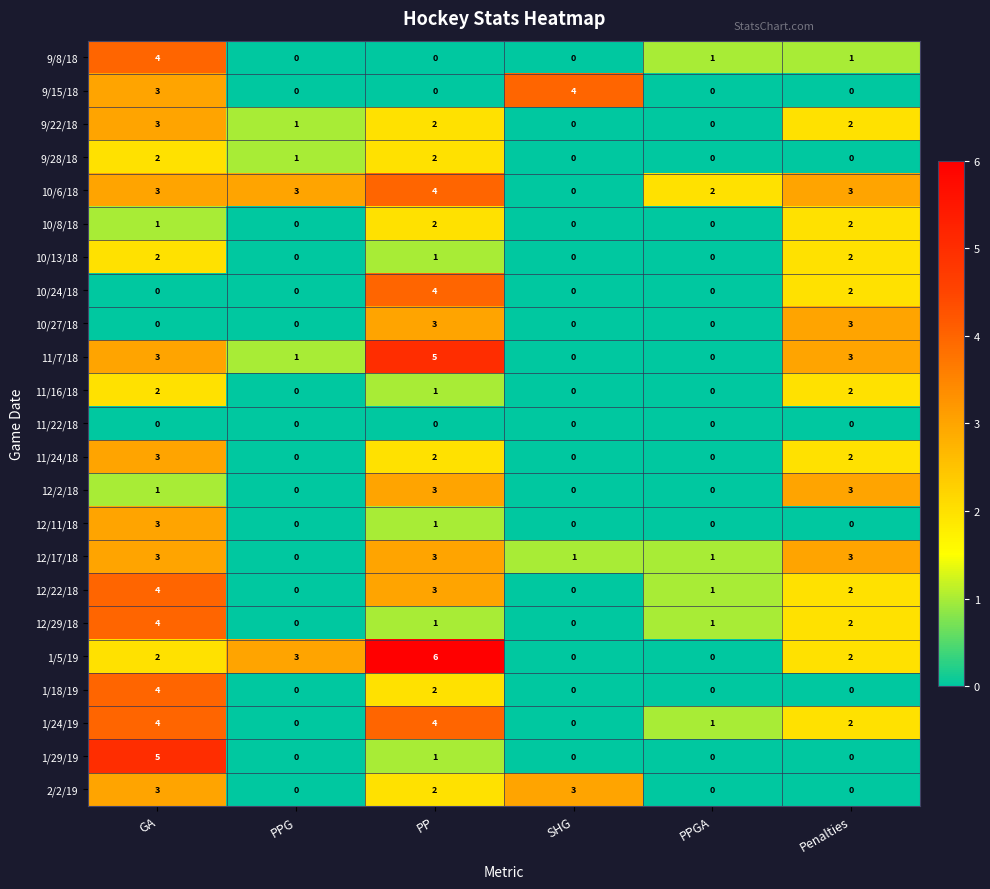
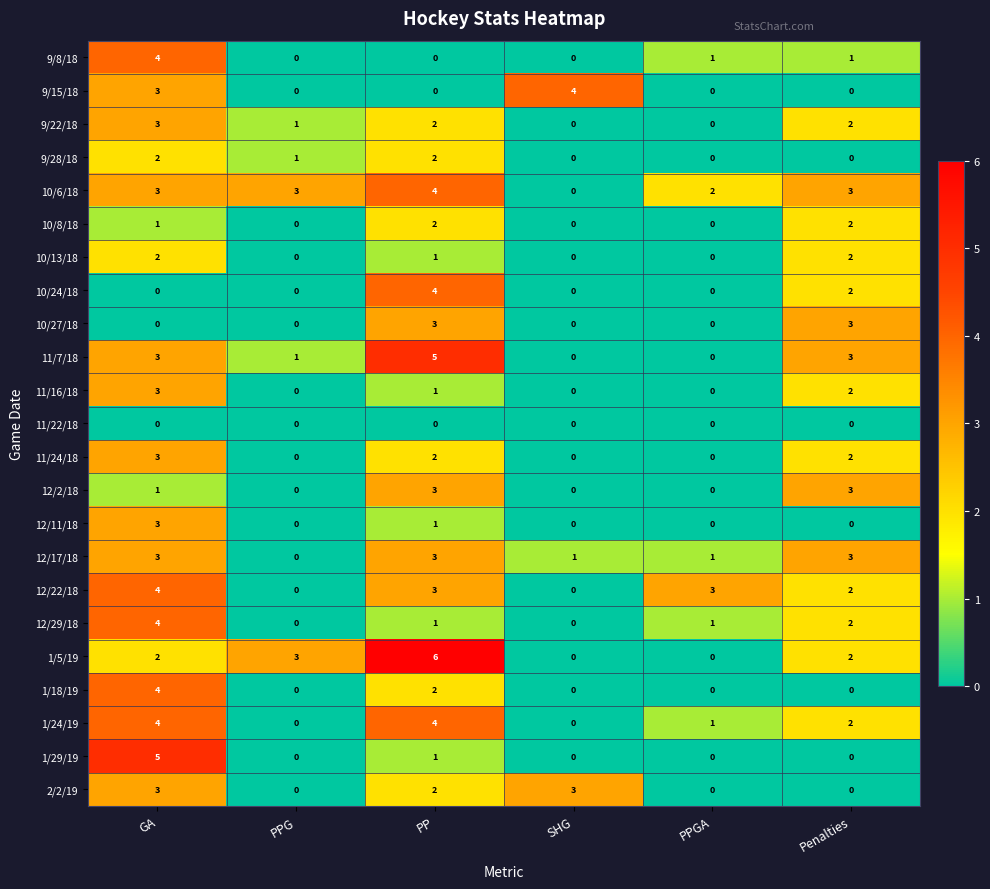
11/16/18, GA: 2 -> 3
12/22/18, PPGA: 1 -> 3
